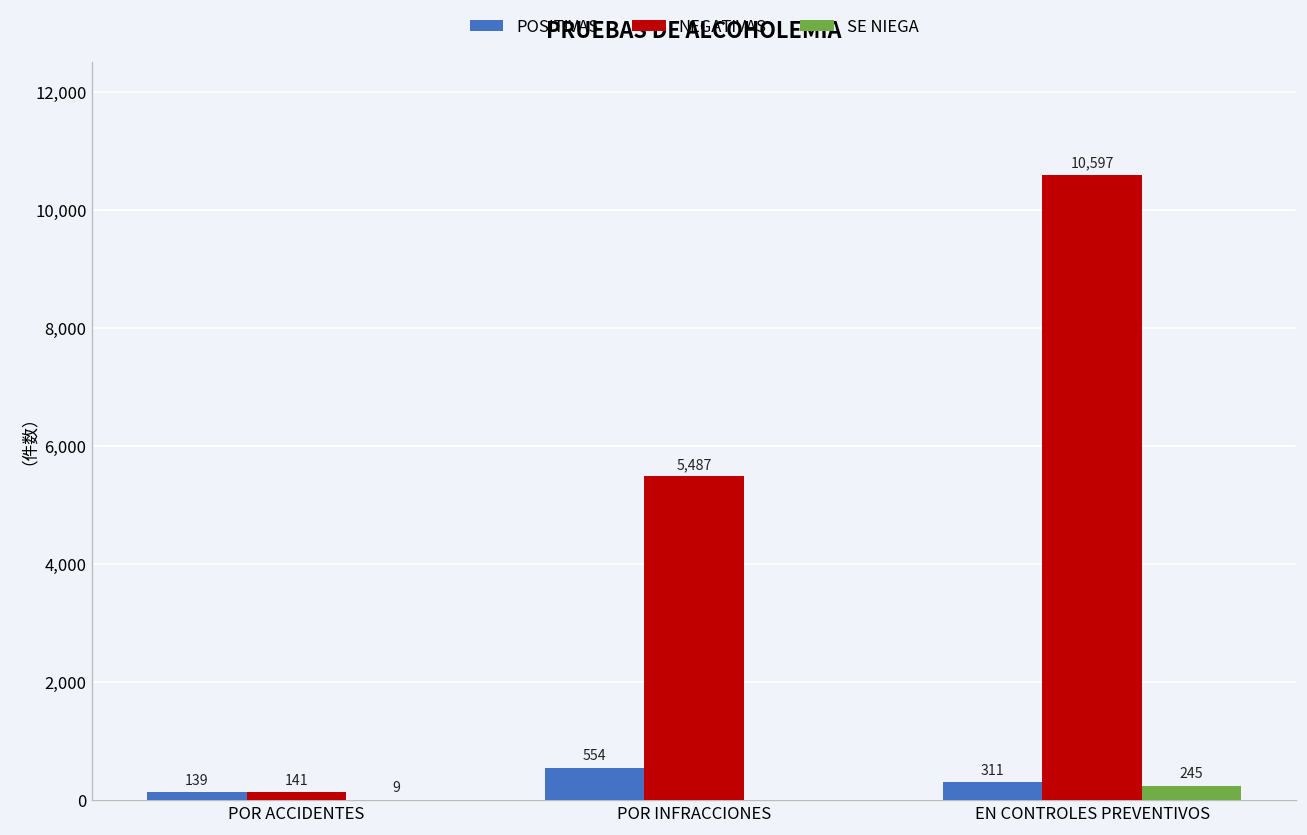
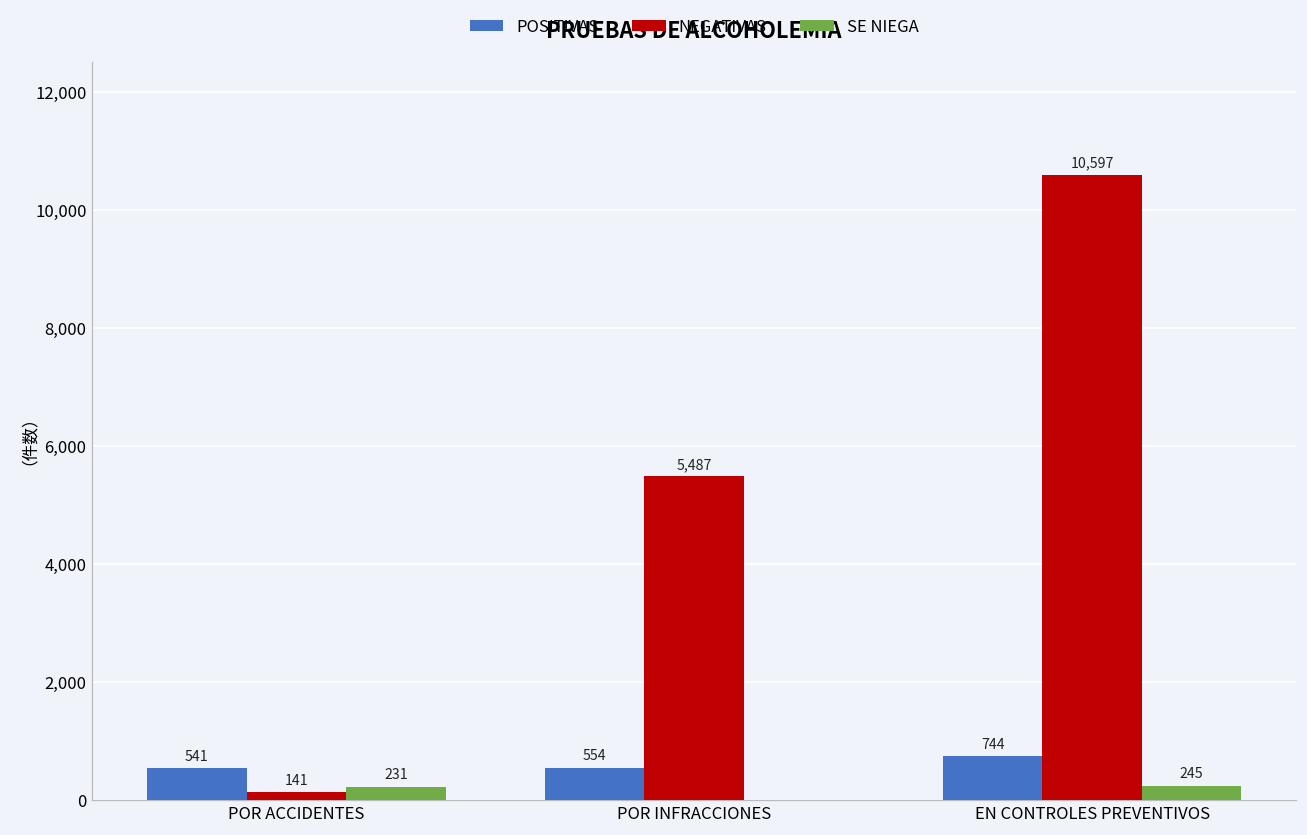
POSITIVAS, POR ACCIDENTES: 139 -> 541
SE NIEGA, POR ACCIDENTES: 9 -> 231
POSITIVAS, EN CONTROLES PREVENTIVOS: 311 -> 744
